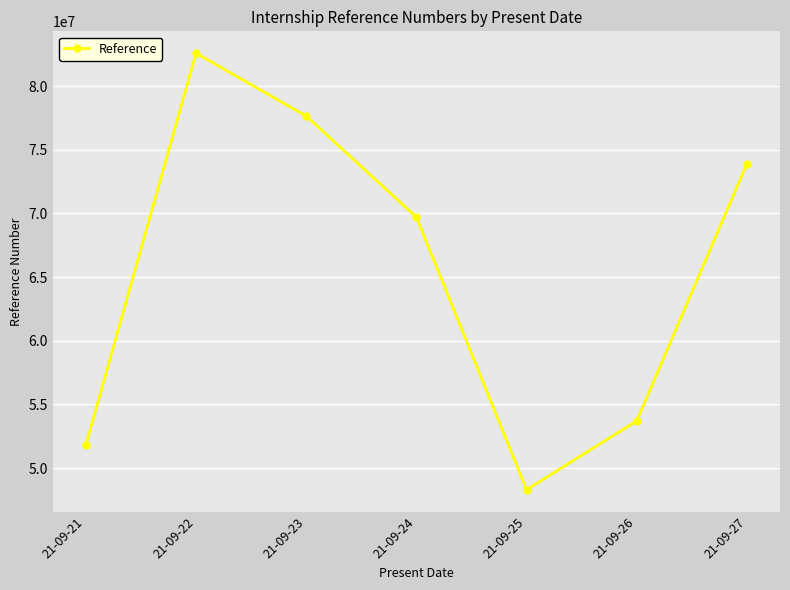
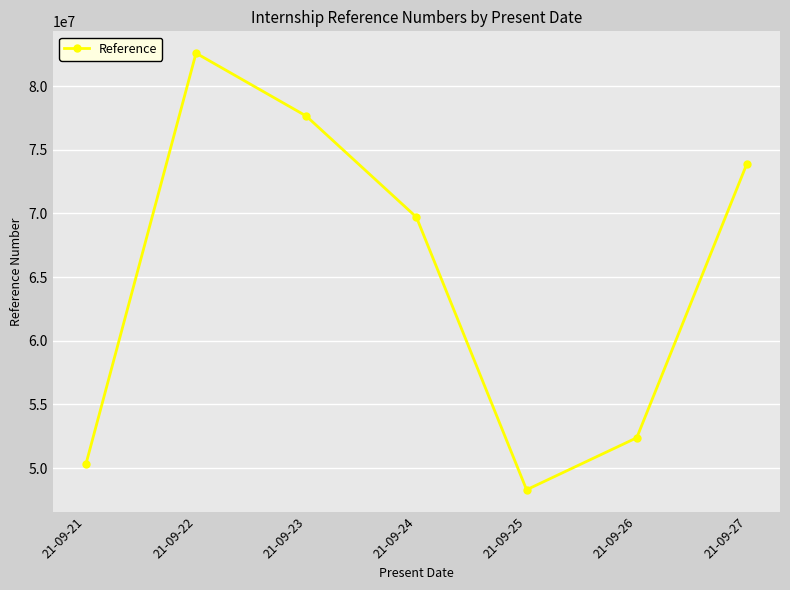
21-09-21: 51800000 -> 50300000
21-09-26: 53700000 -> 52400000
